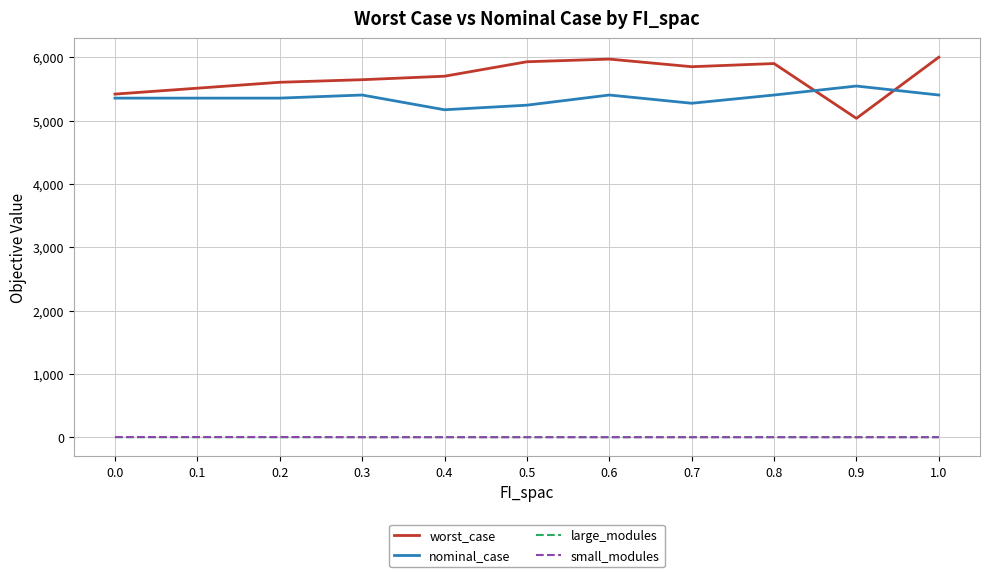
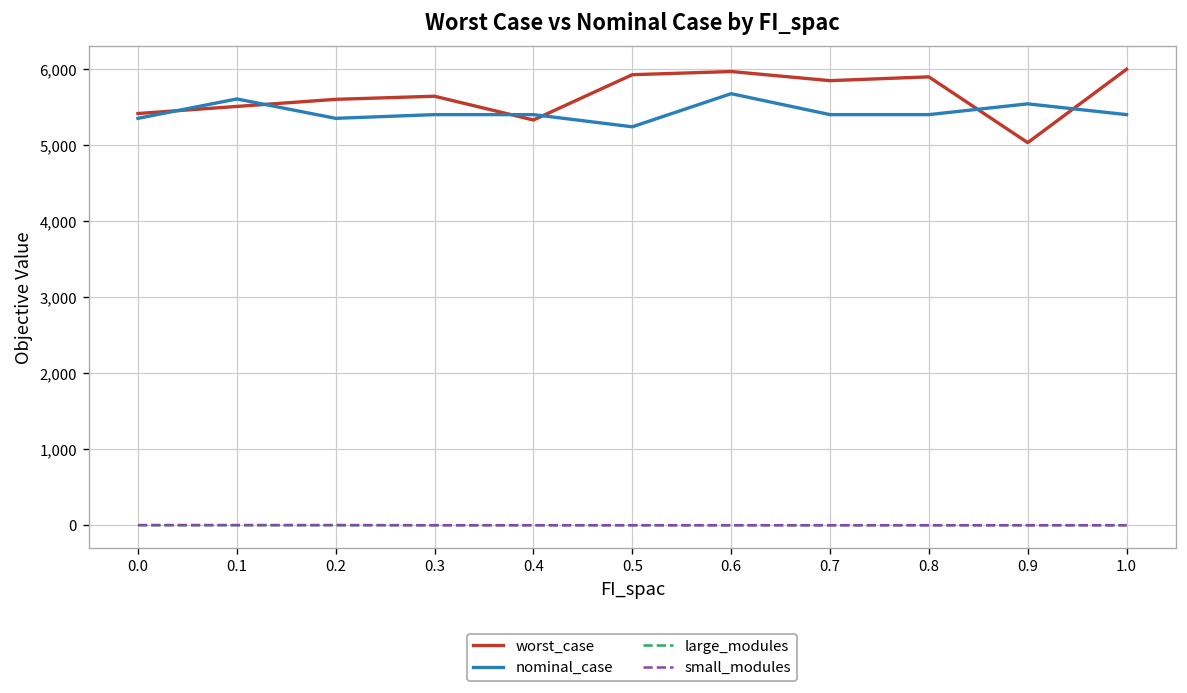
nominal_case, 0.1: 5,400 -> 5,600
worst_case, 0.4: 5,700 -> 5,300
nominal_case, 0.4: 5,200 -> 5,400
nominal_case, 0.6: 5,400 -> 5,700
nominal_case, 0.7: 5,300 -> 5,400
